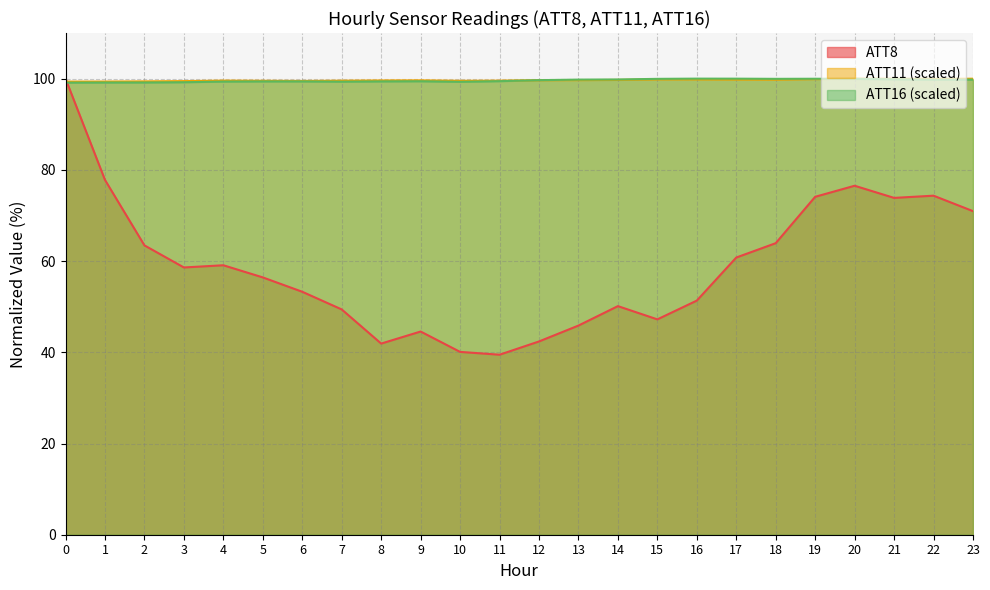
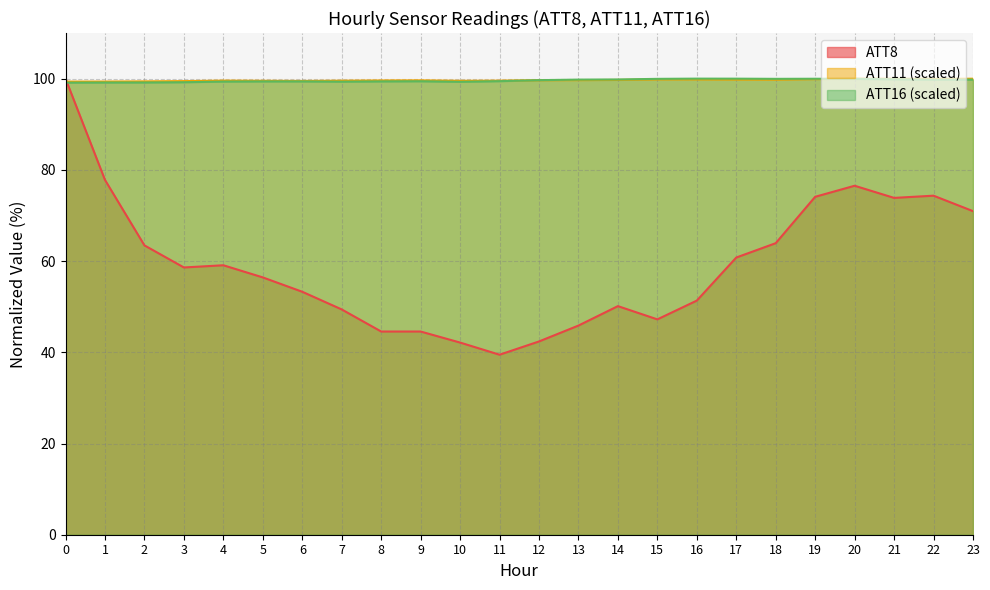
ATT8, 8: 42 -> 45
ATT8, 10: 40 -> 42
